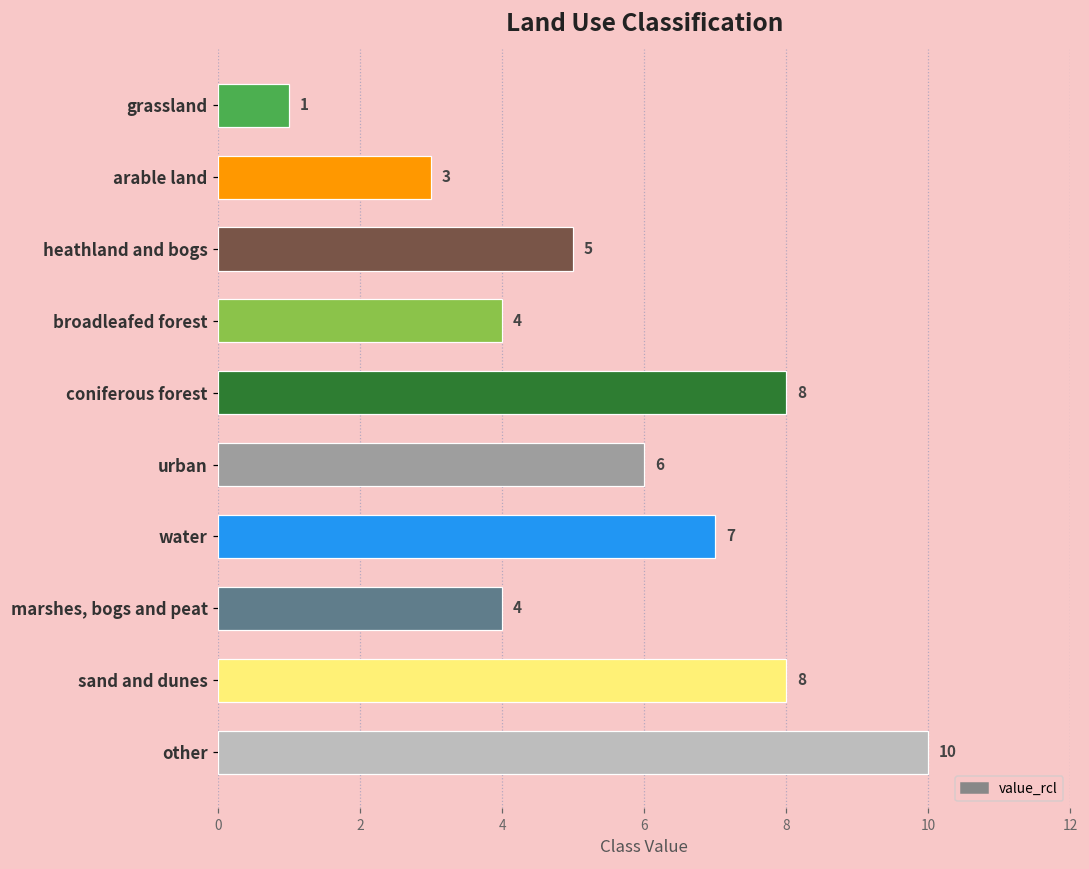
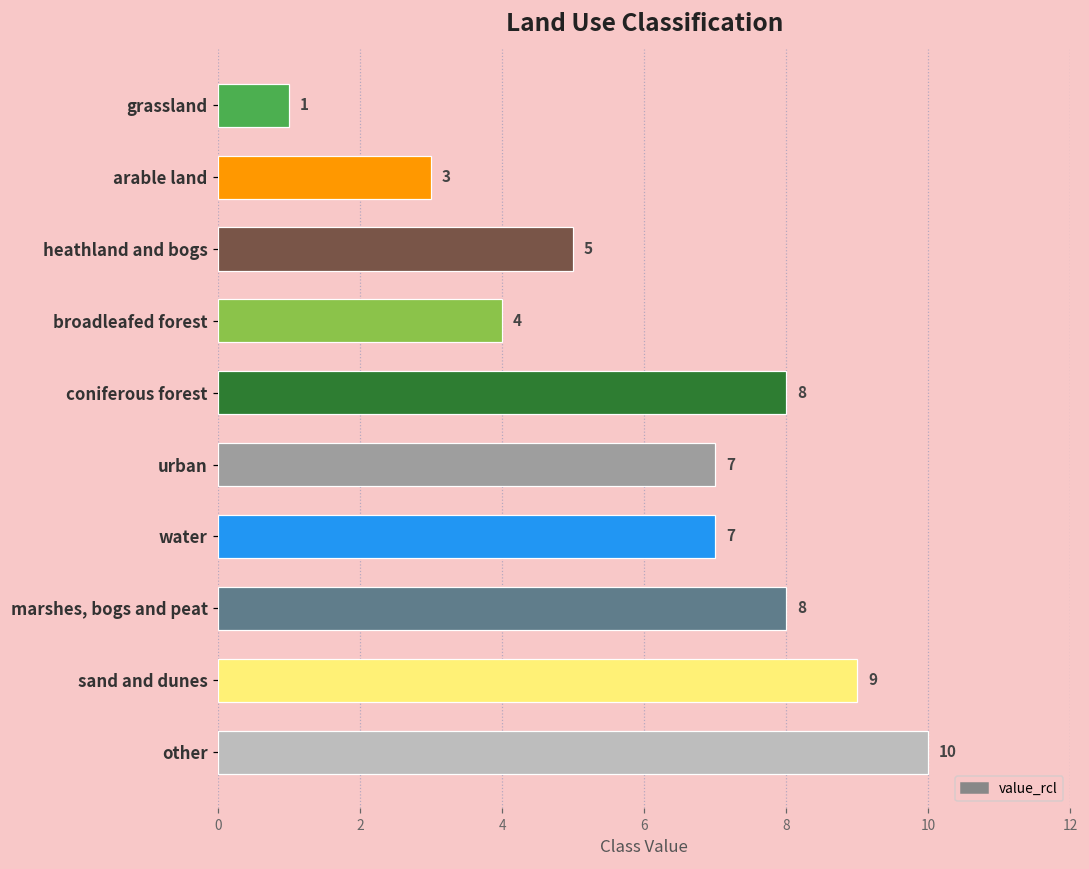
urban: 6 -> 7
marshes, bogs and peat: 4 -> 8
sand and dunes: 8 -> 9
